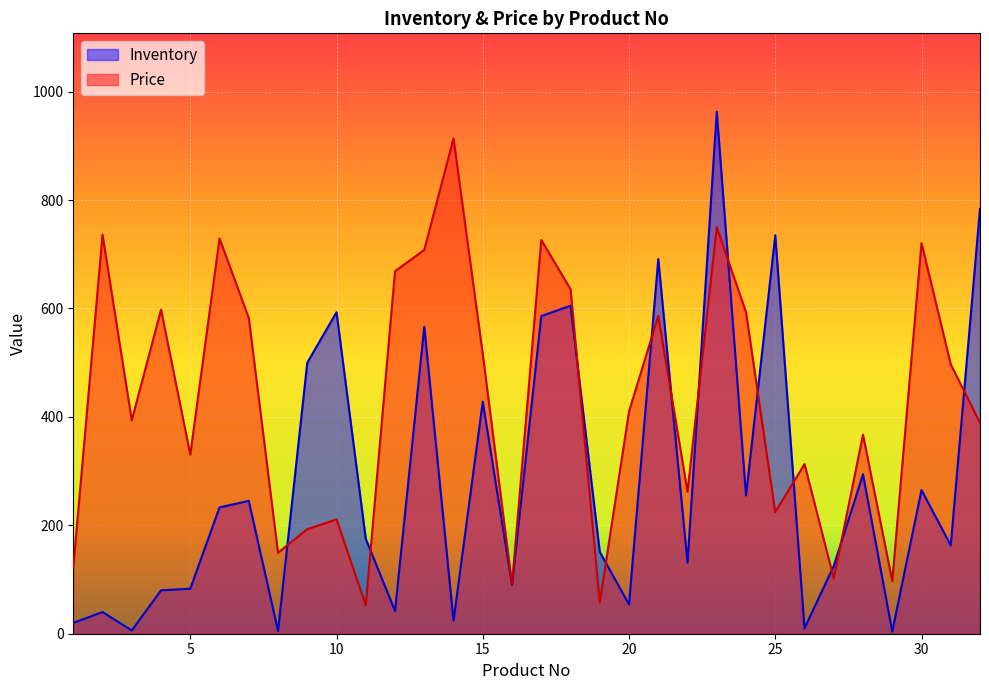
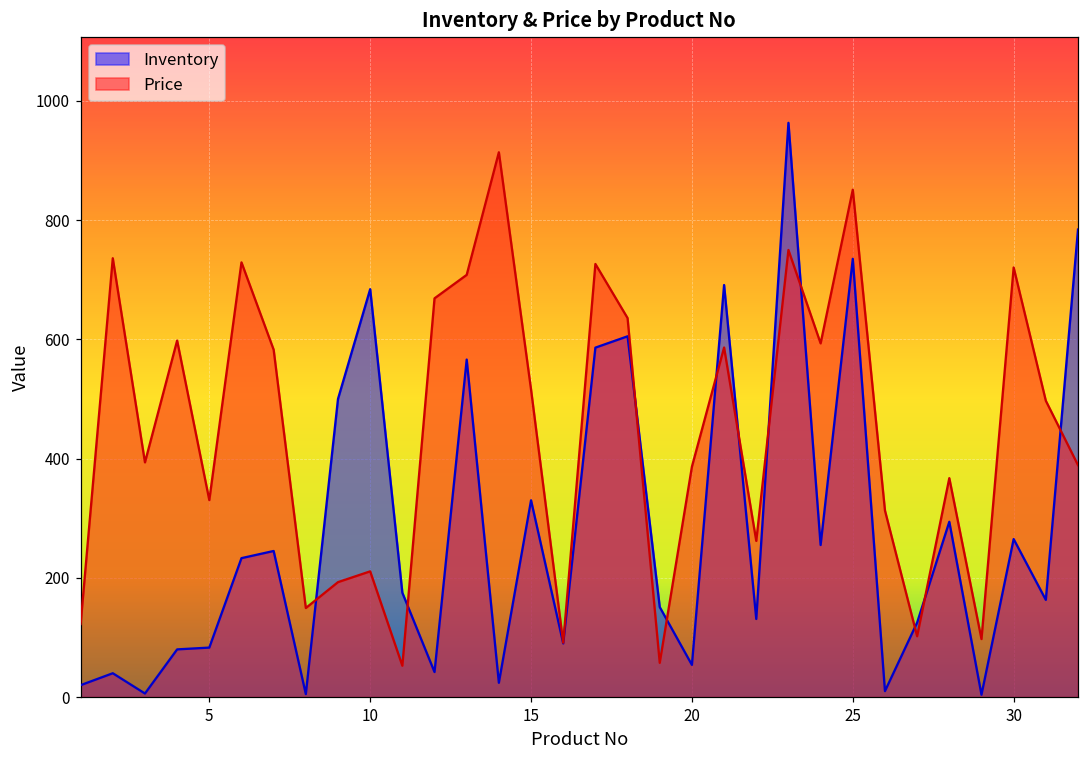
Inventory, 10: 590 -> 680
Inventory, 15: 430 -> 330
Price, 20: 410 -> 390
Price, 25: 220 -> 850
